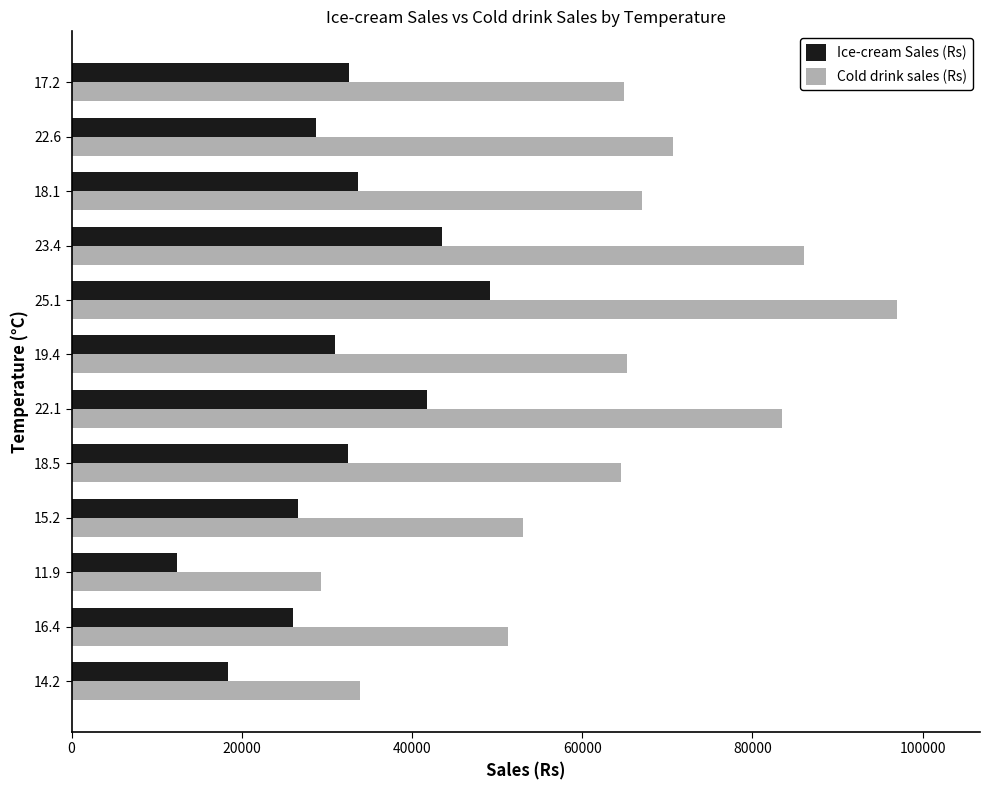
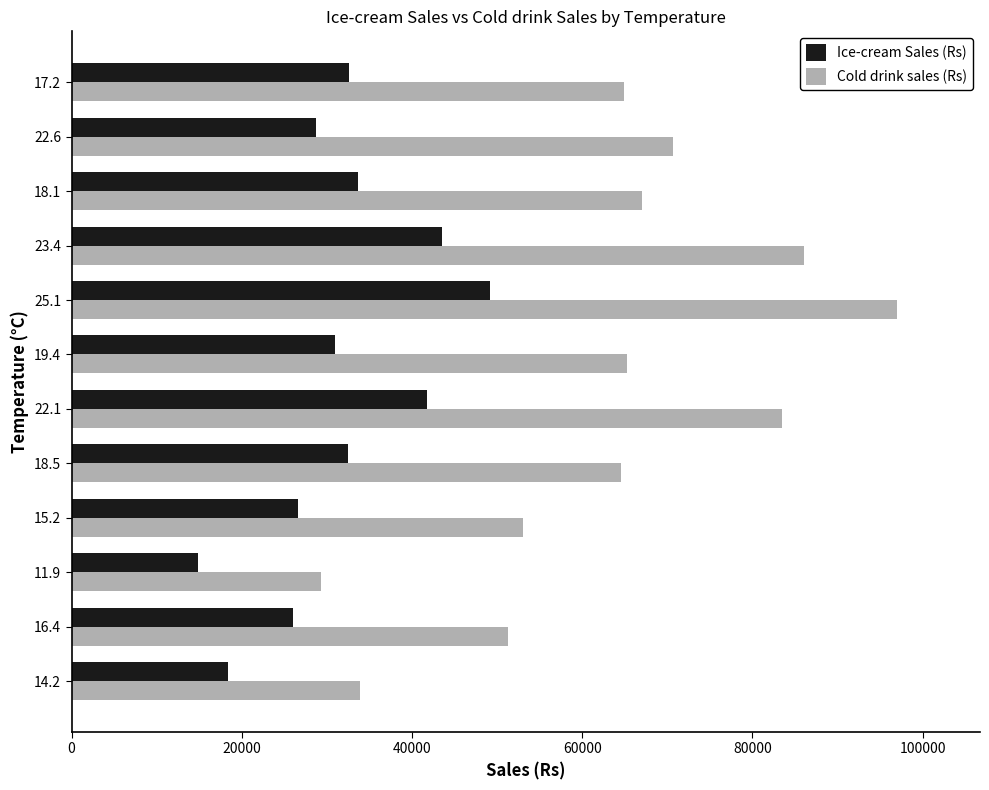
Ice-cream Sales (Rs), 11.9: 12000 -> 15000
